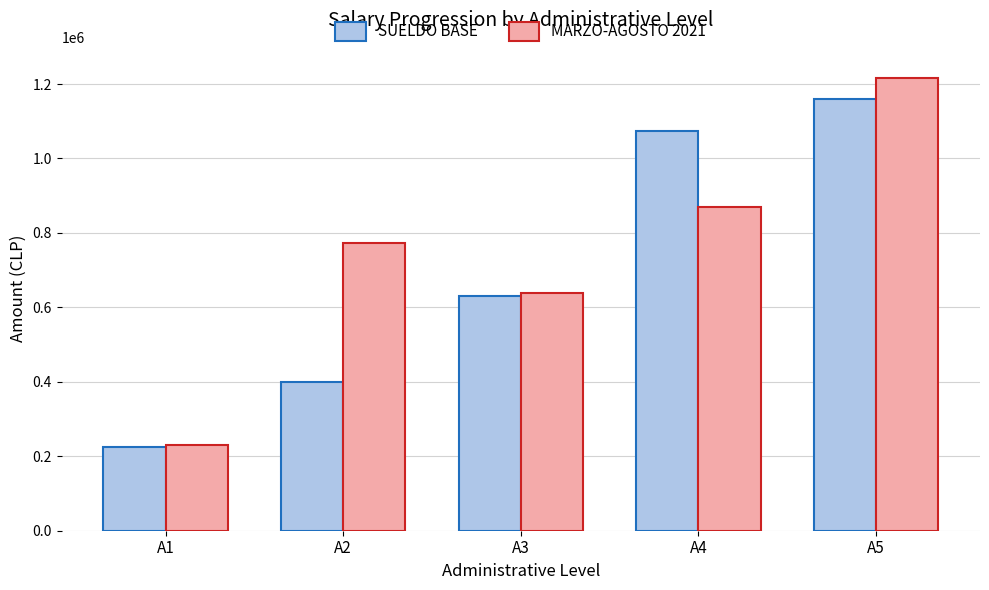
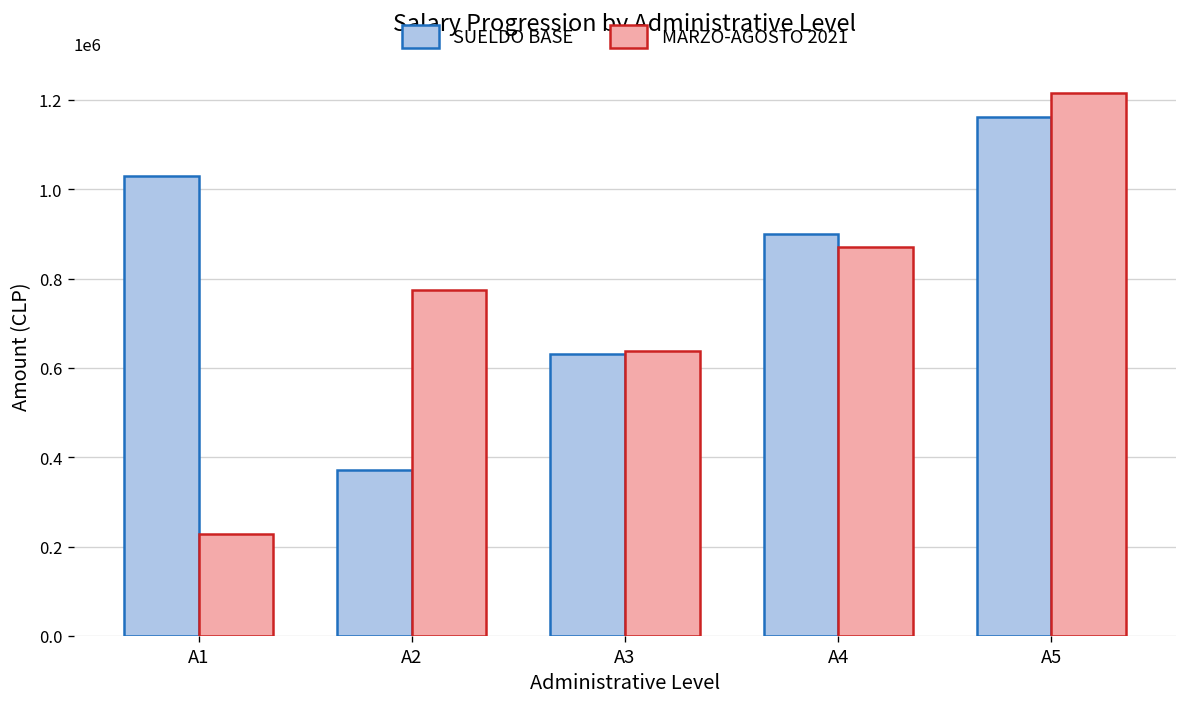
SUELDO BASE, A1: 230000 -> 1030000
SUELDO BASE, A2: 400000 -> 370000
SUELDO BASE, A4: 1070000 -> 900000
